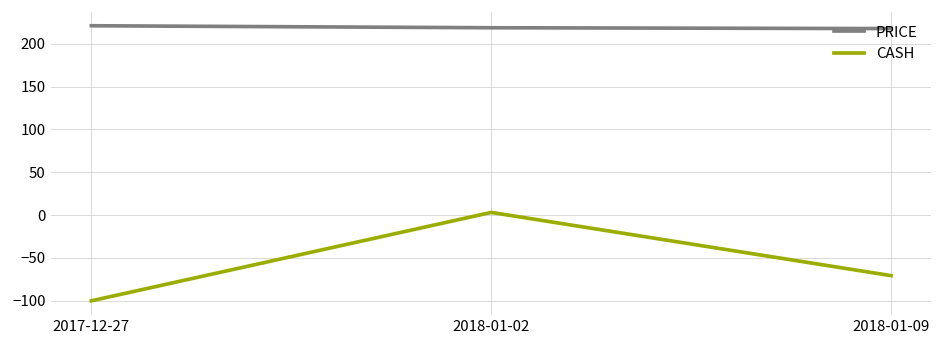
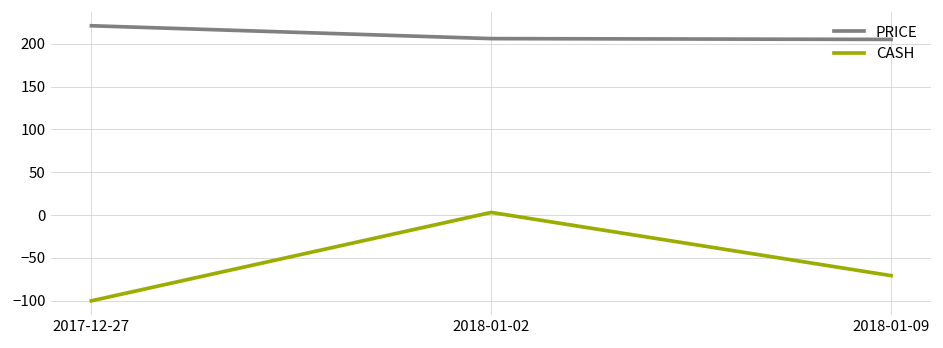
PRICE, 2018-01-02: 220 -> 210
PRICE, 2018-01-09: 220 -> 210
